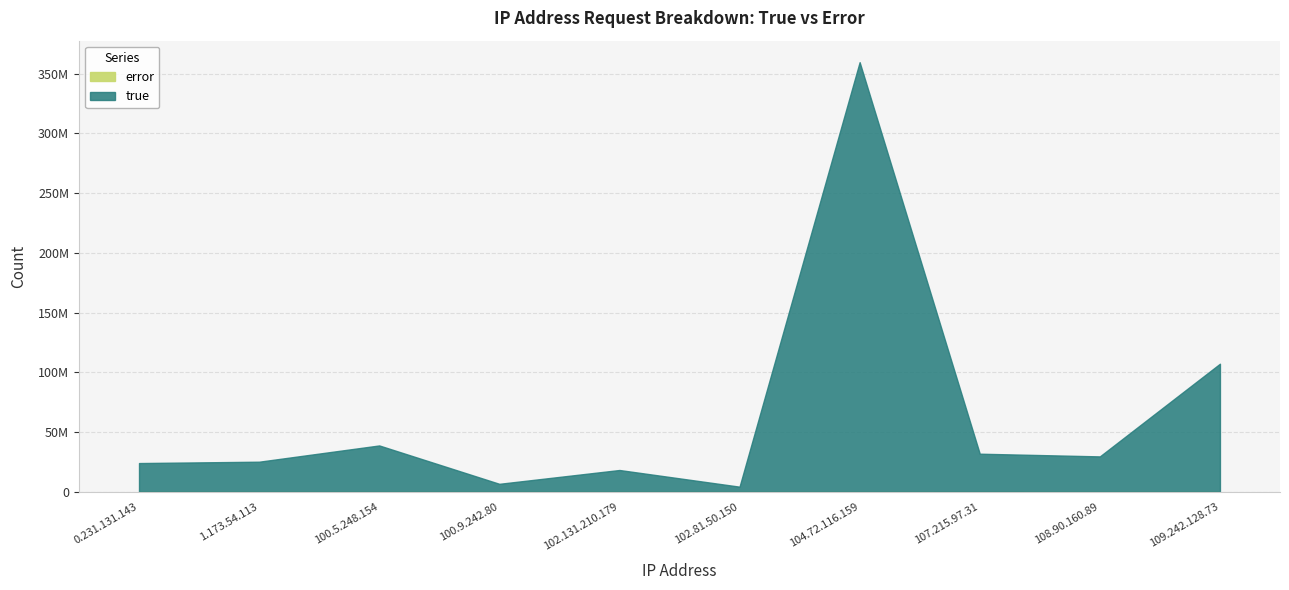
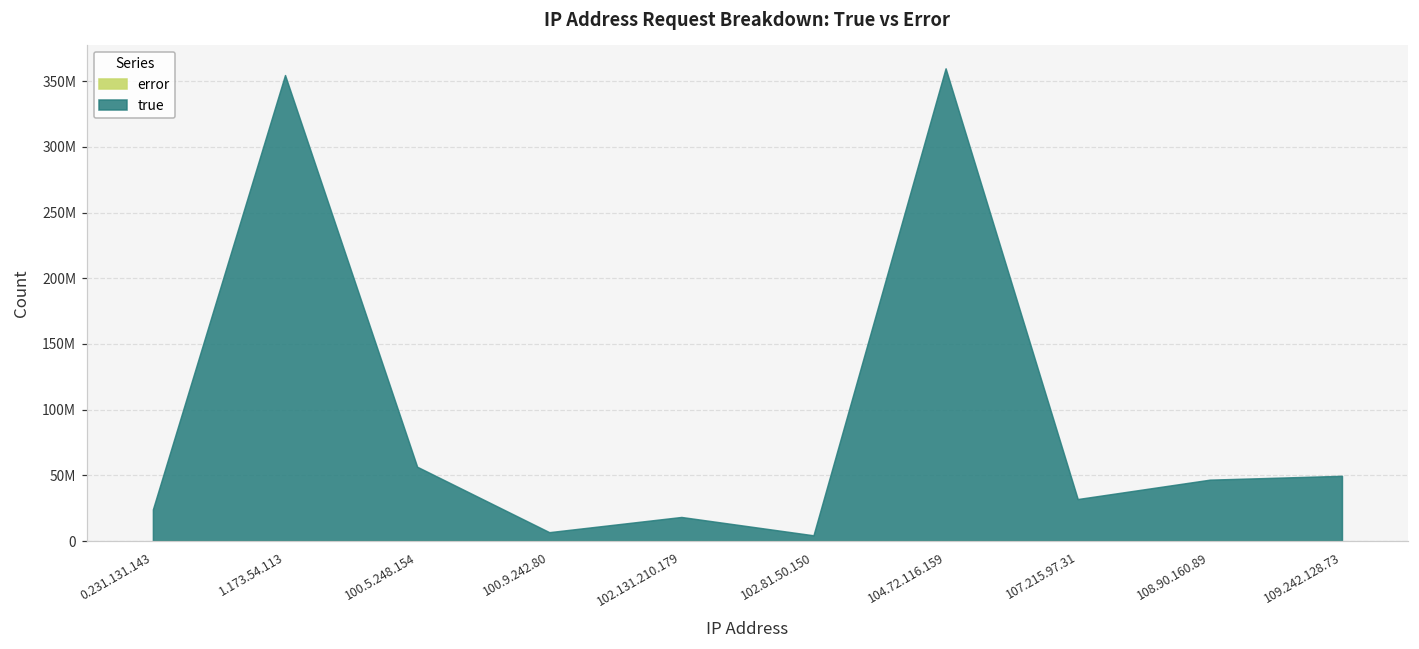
true, 1.173.54.113: 25000000 -> 355000000
true, 100.5.248.154: 39000000 -> 57000000
true, 108.90.160.89: 30000000 -> 47000000
true, 109.242.128.73: 107000000 -> 50000000
